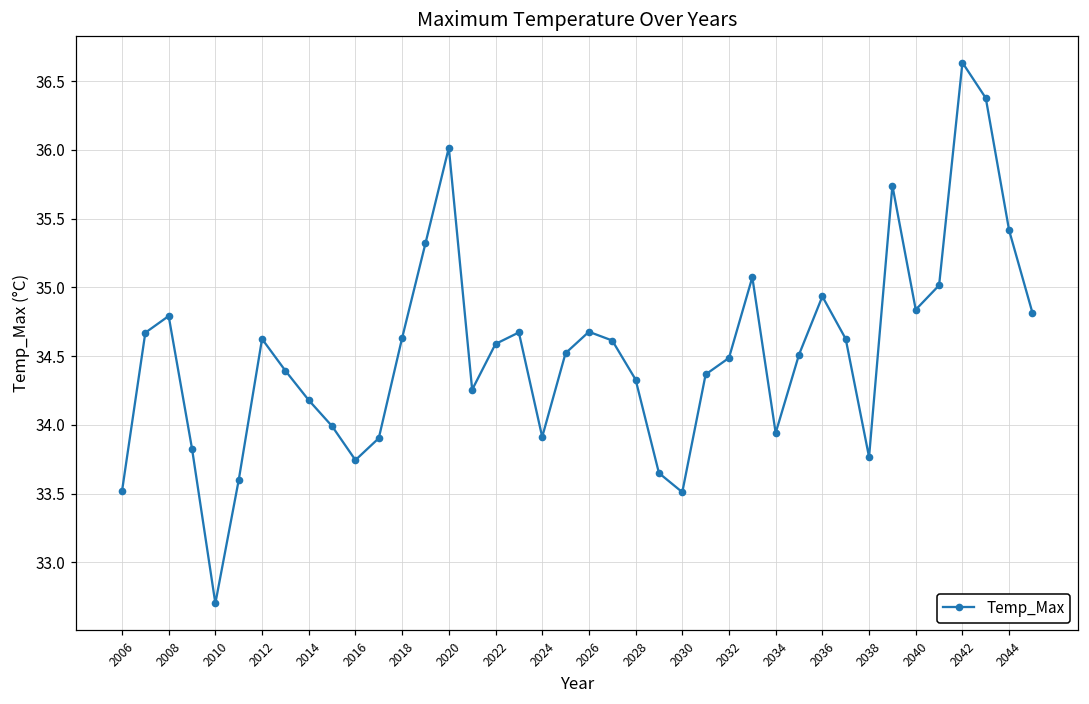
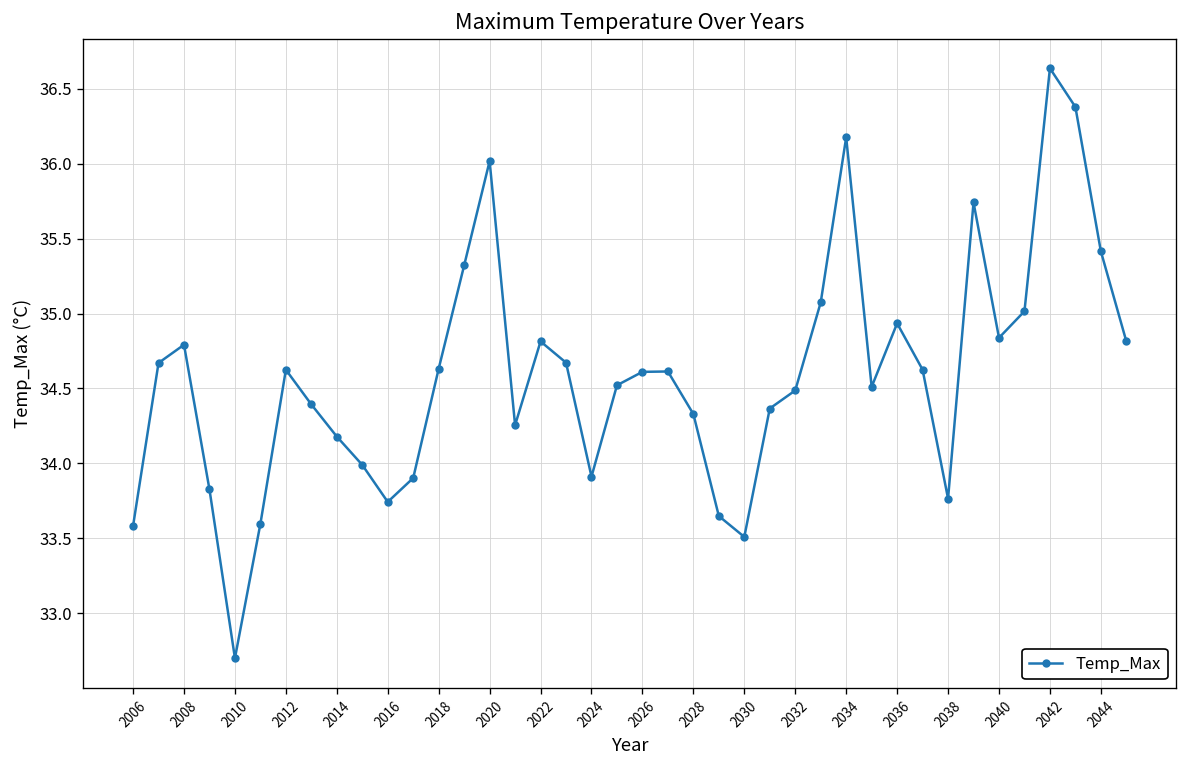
2006: 33.52 -> 33.58
2022: 34.59 -> 34.81
2026: 34.68 -> 34.61
2034: 33.94 -> 36.18
